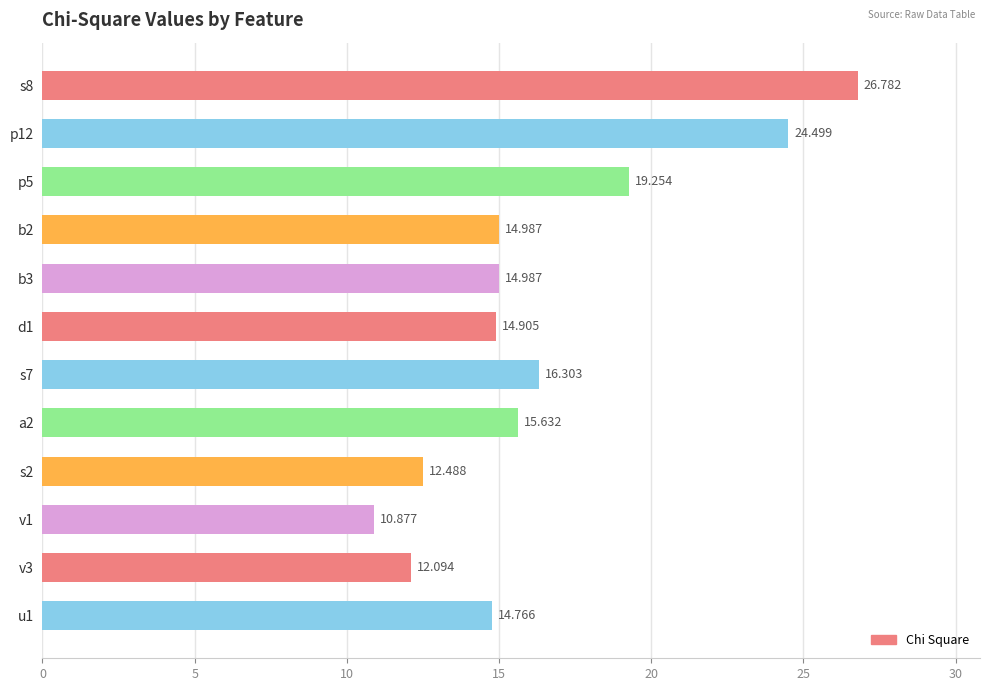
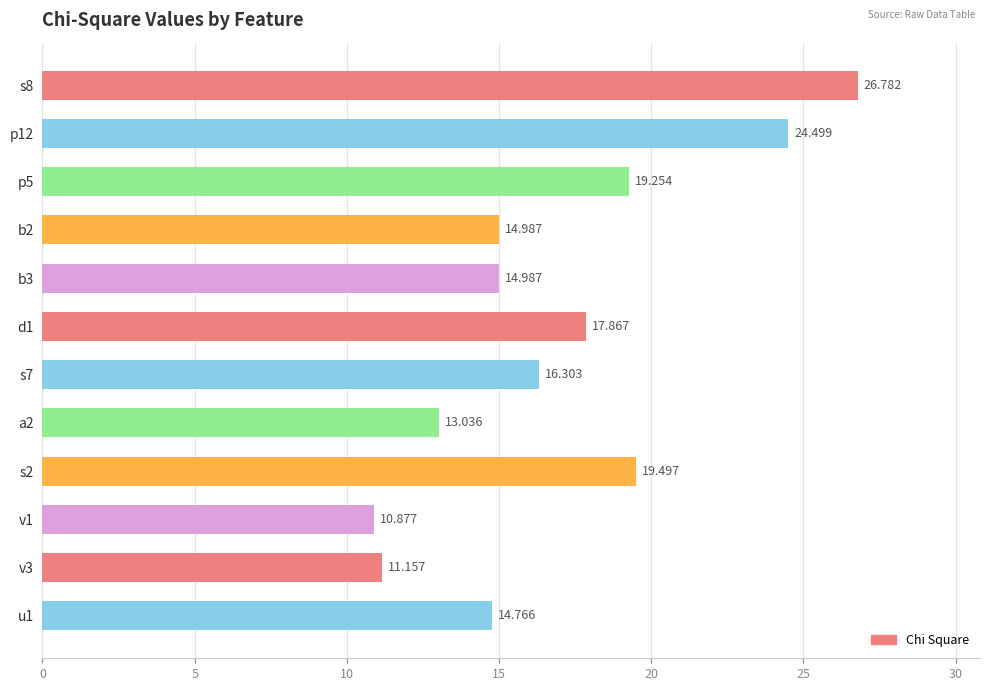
d1: 14.905 -> 17.867
a2: 15.632 -> 13.036
s2: 12.488 -> 19.497
v3: 12.094 -> 11.157
